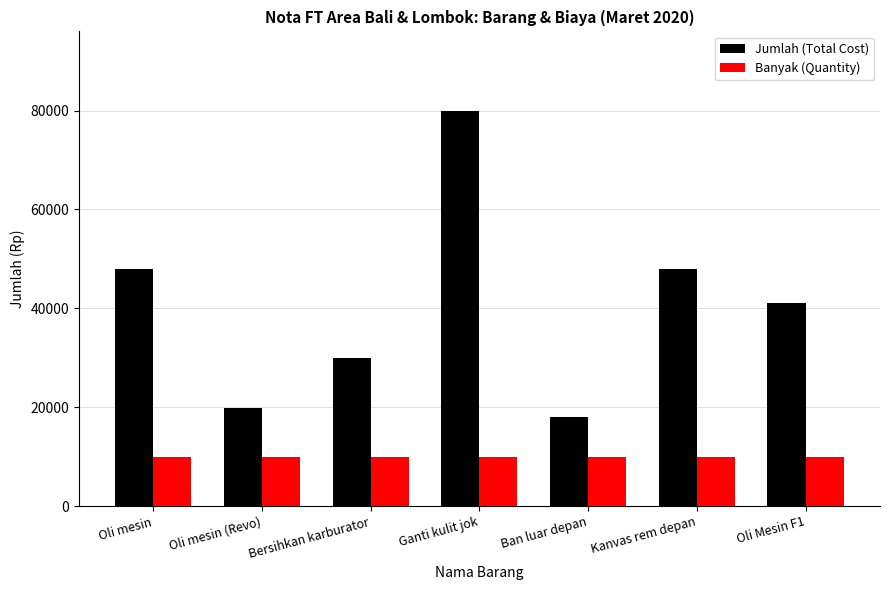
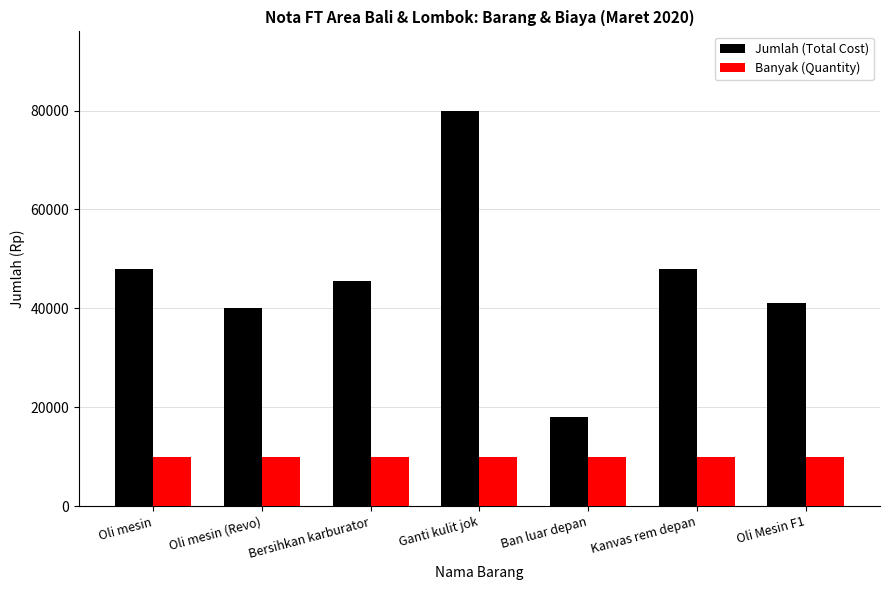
Jumlah (Total Cost), Oli mesin (Revo): 20000 -> 40000
Jumlah (Total Cost), Bersihkan karburator: 30000 -> 45000
